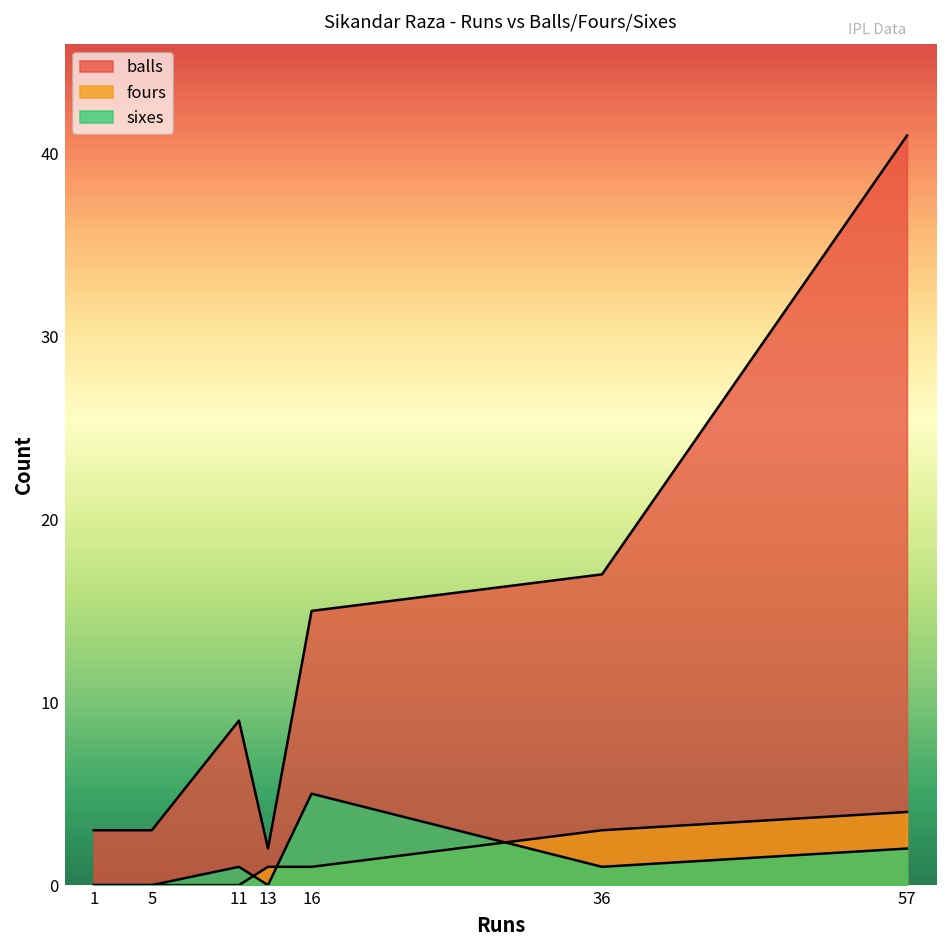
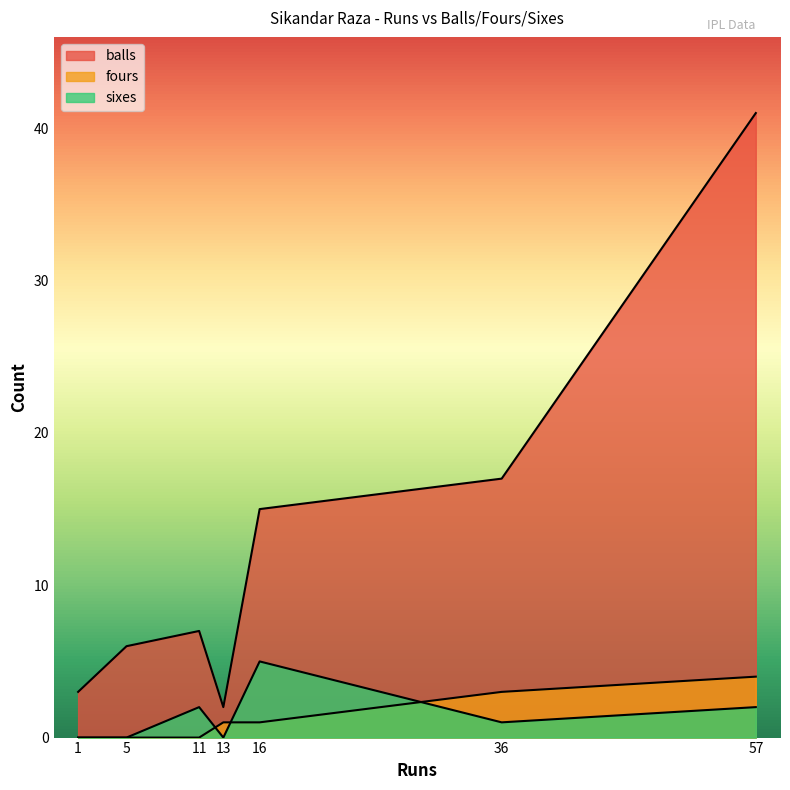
balls, 5: 3 -> 6
balls, 11: 9 -> 7
sixes, 11: 1 -> 2
